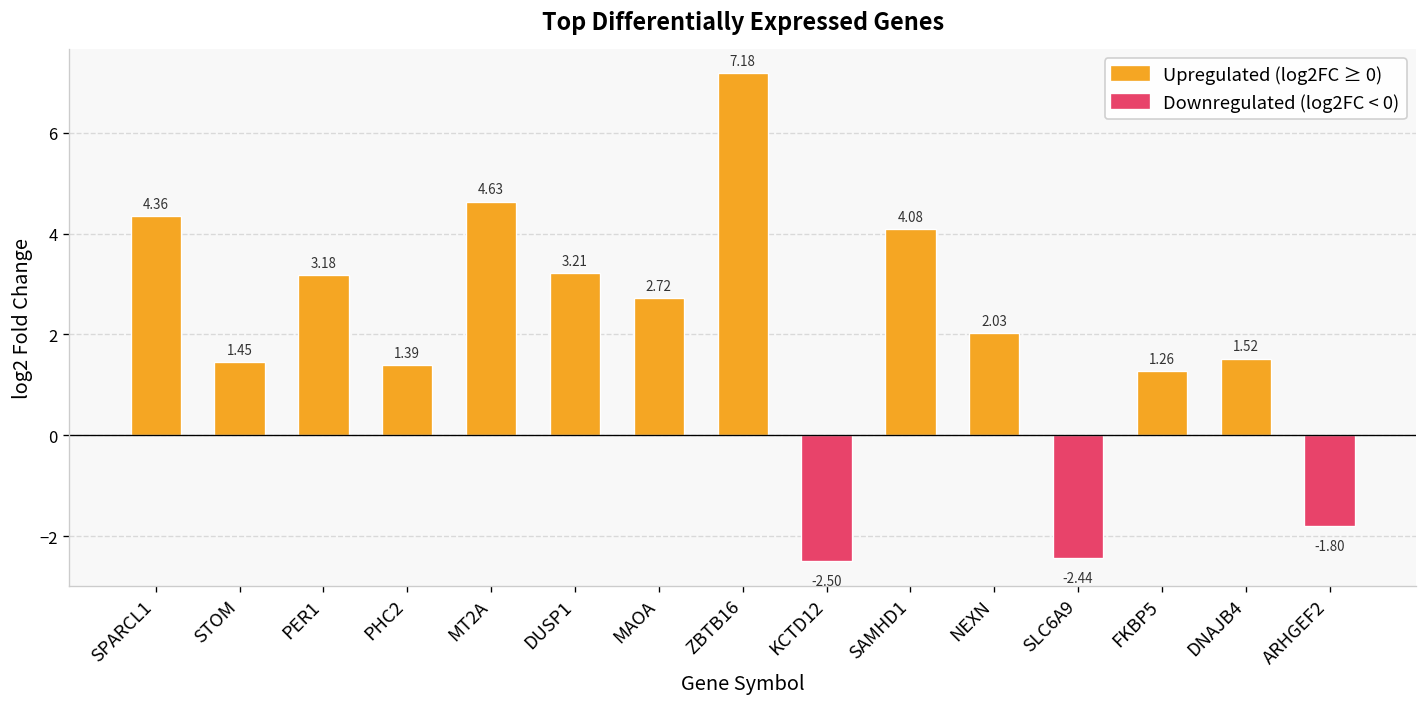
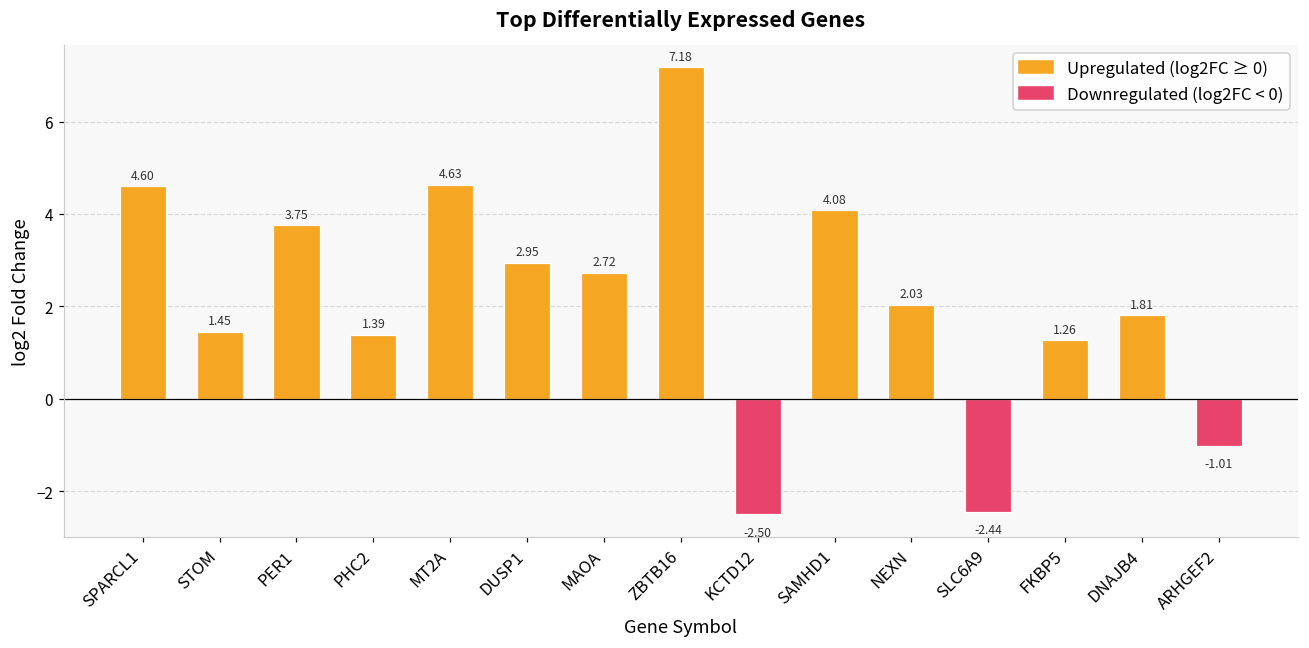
SPARCL1: 4.36 -> 4.60
PER1: 3.18 -> 3.75
DUSP1: 3.21 -> 2.95
DNAJB4: 1.52 -> 1.81
ARHGEF2: -1.80 -> -1.01
